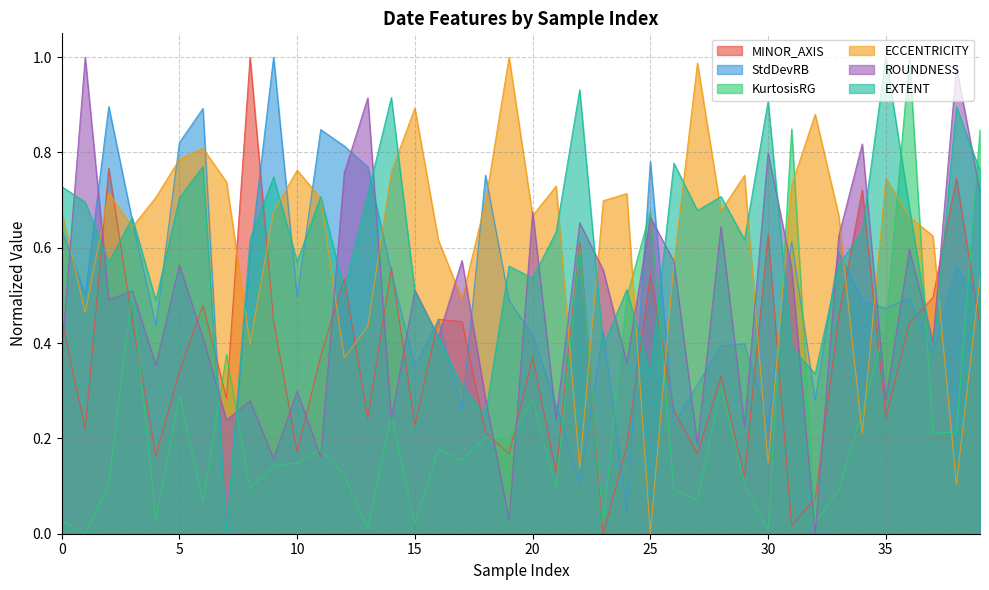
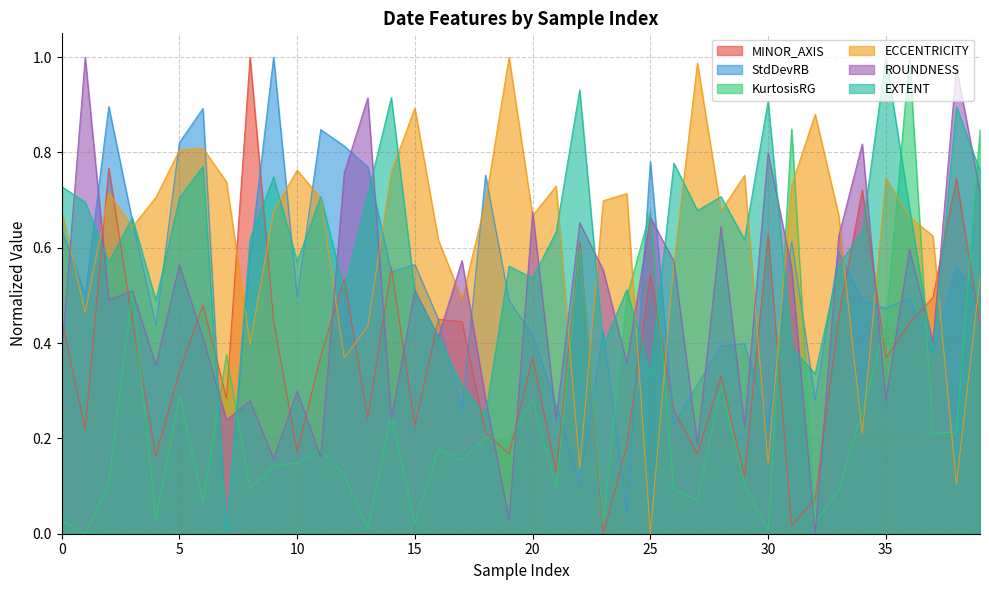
ECCENTRICITY, 5: 0.79 -> 0.80
StdDevRB, 15: 0.35 -> 0.56
MINOR_AXIS, 35: 0.24 -> 0.37
